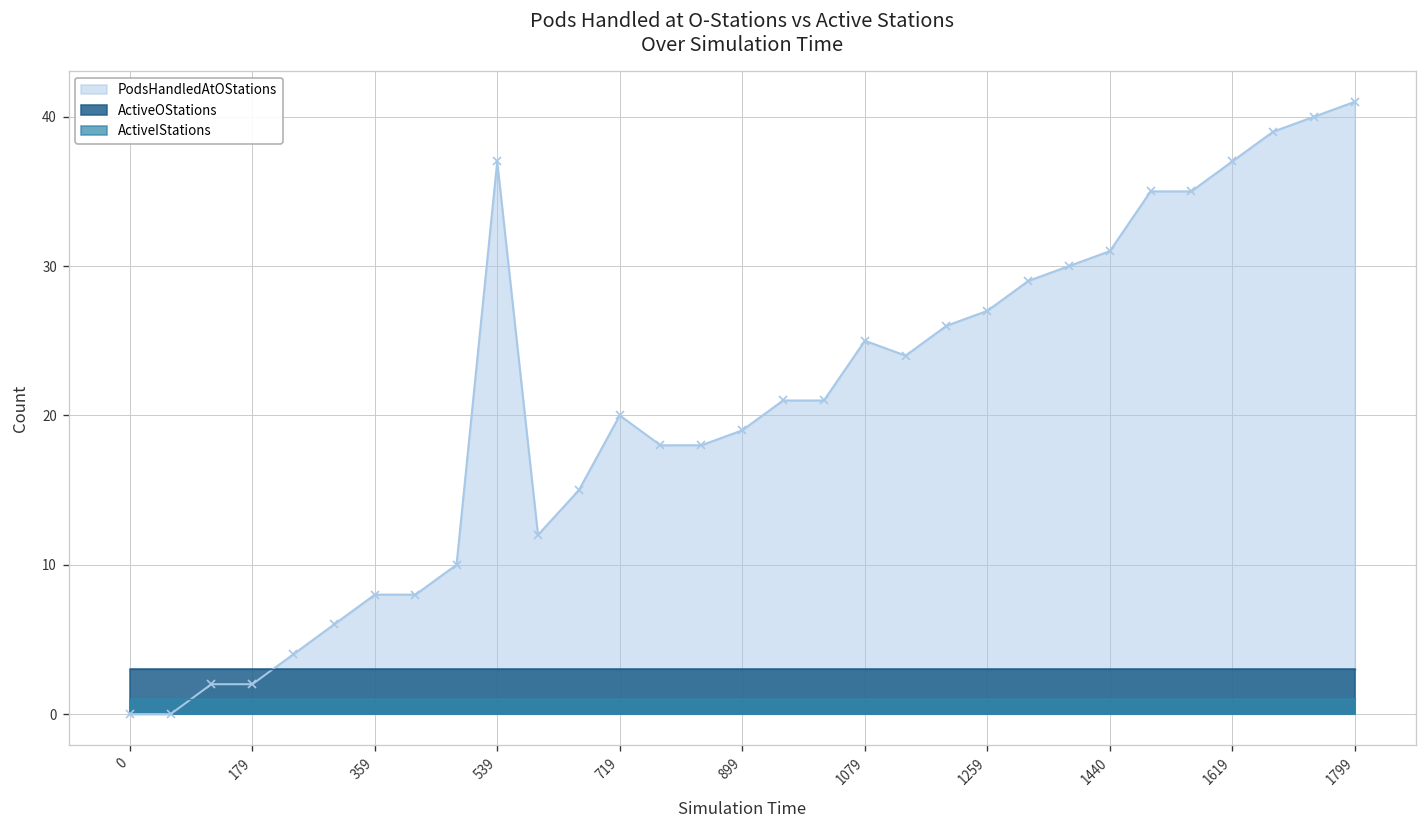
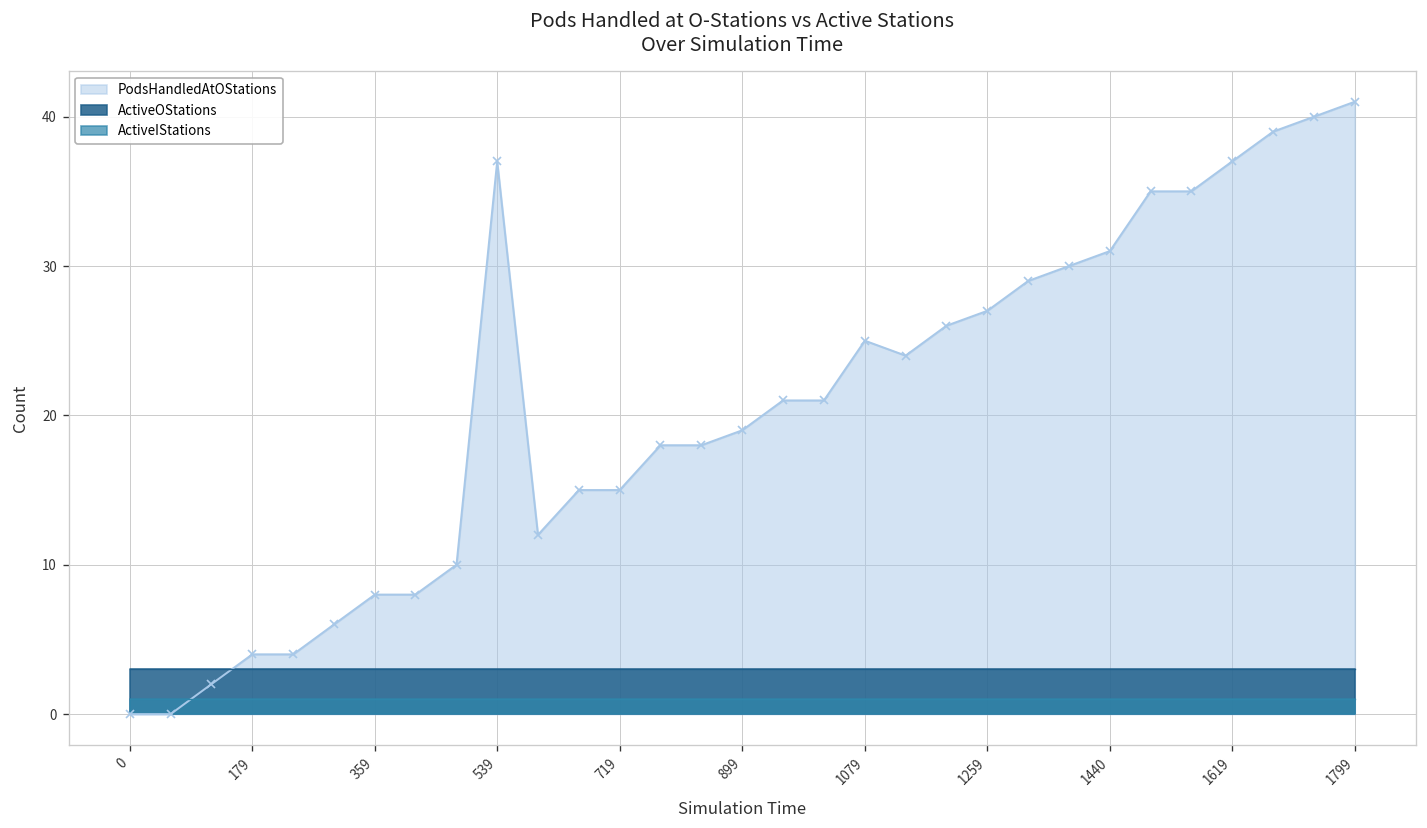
PodsHandledAtOStations, 179: 2 -> 4
PodsHandledAtOStations, 719: 20 -> 15
